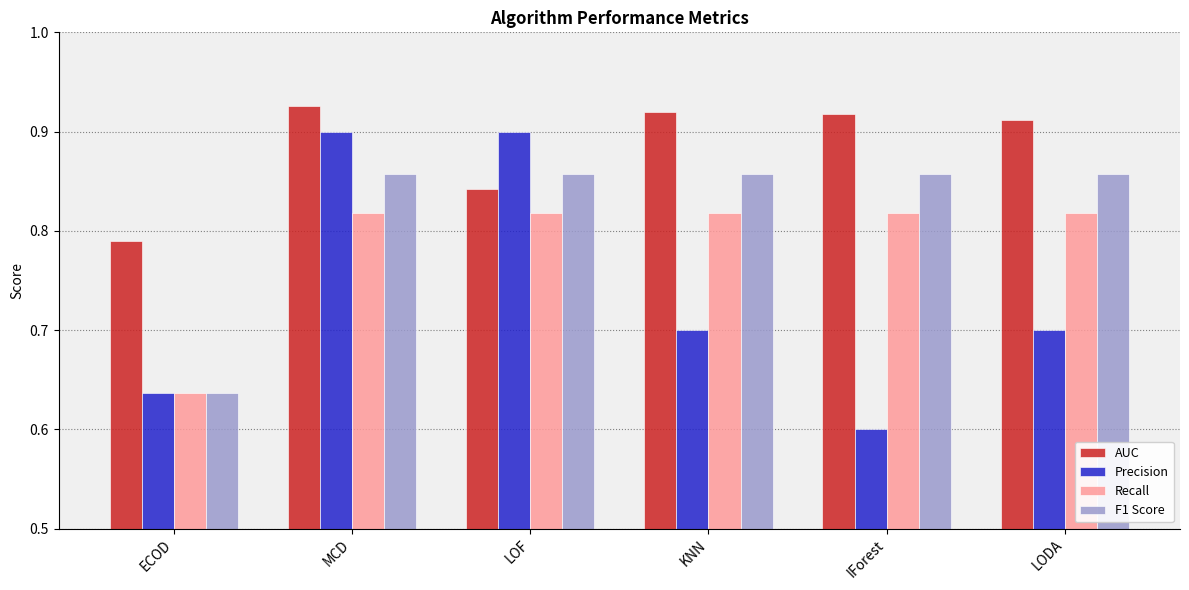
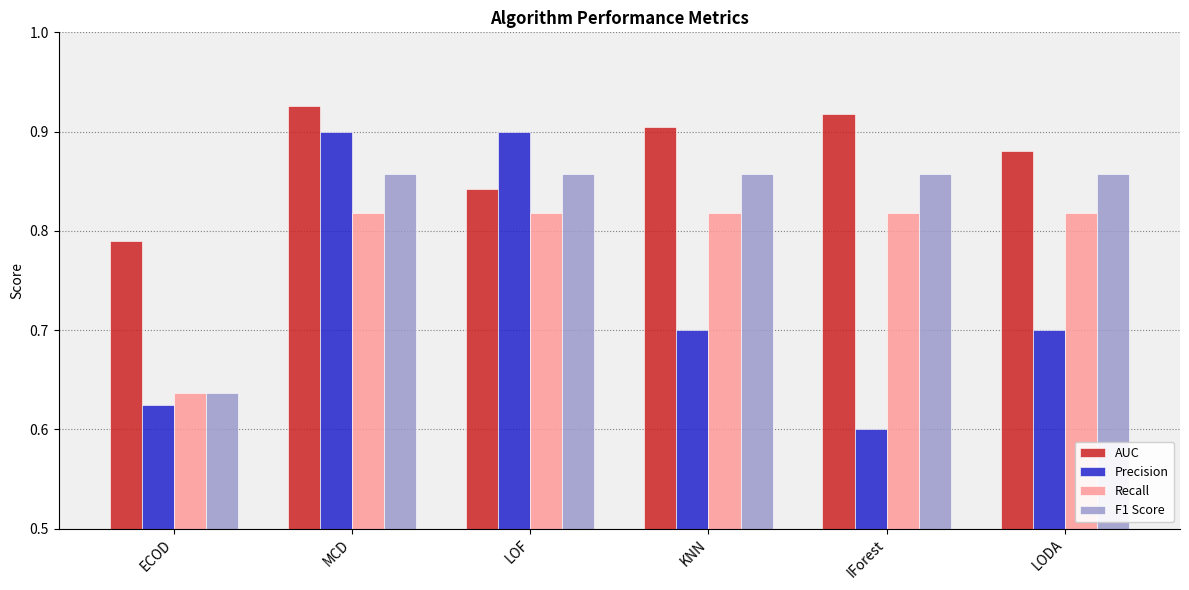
Precision, ECOD: 0.64 -> 0.62
AUC, KNN: 0.92 -> 0.90
AUC, LODA: 0.91 -> 0.88
